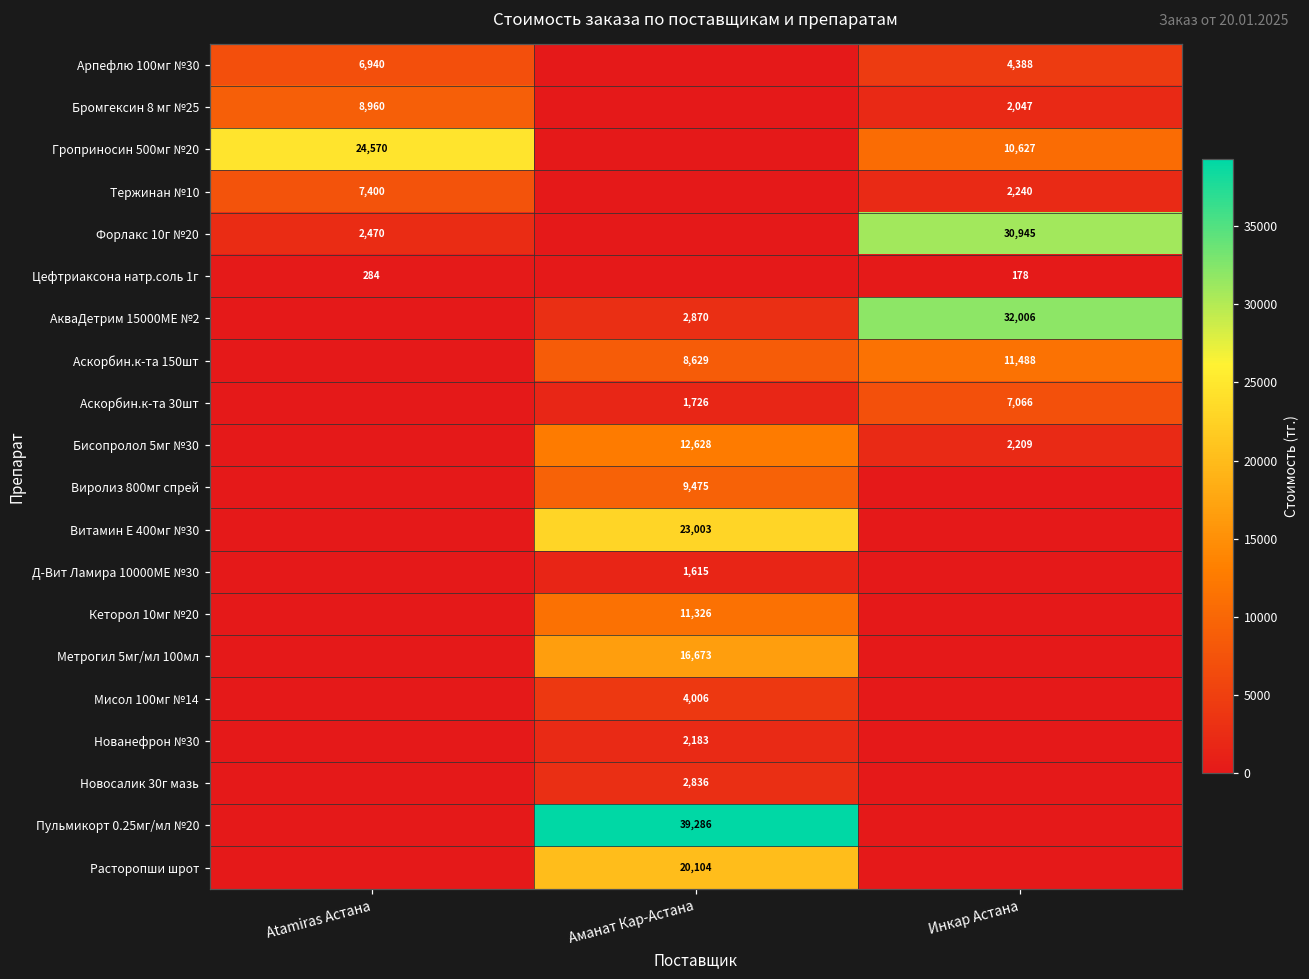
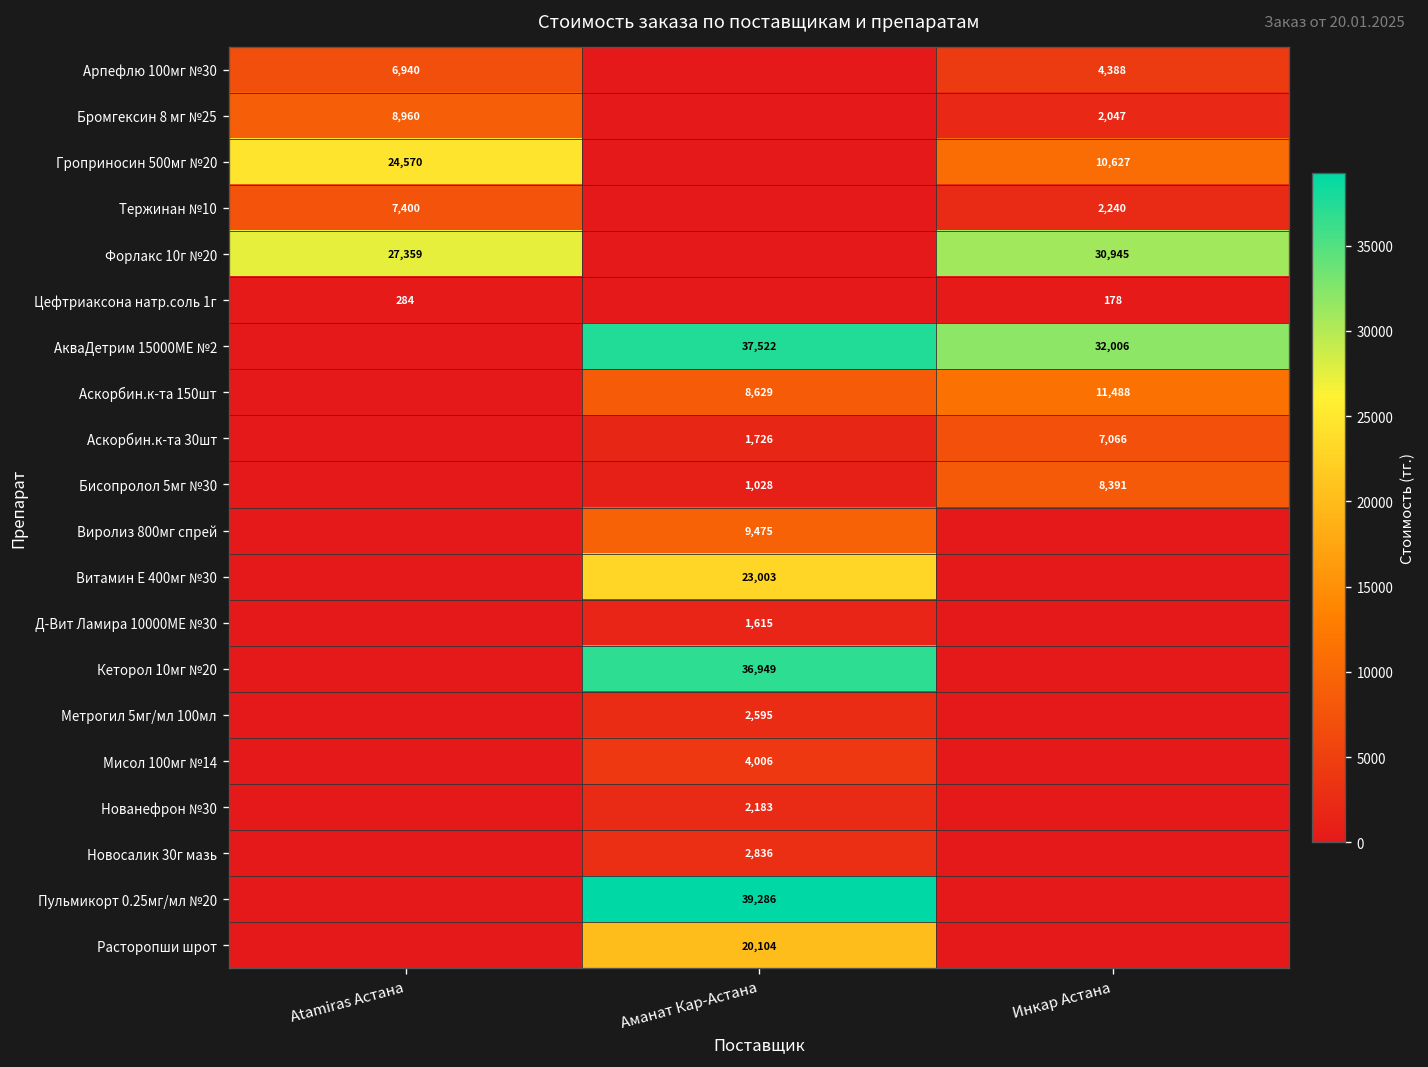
Форлакс 10г №20, Atamiras Астана: 2,470 -> 27,359
АкваДетрим 15000МЕ №2, Аманат Кар-Астана: 2,870 -> 37,522
Бисопролол 5мг №30, Аманат Кар-Астана: 12,628 -> 1,028
Бисопролол 5мг №30, Инкар Астана: 2,209 -> 8,391
Кеторол 10мг №20, Аманат Кар-Астана: 11,326 -> 36,949
Метрогил 5мг/мл 100мл, Аманат Кар-Астана: 16,673 -> 2,595
